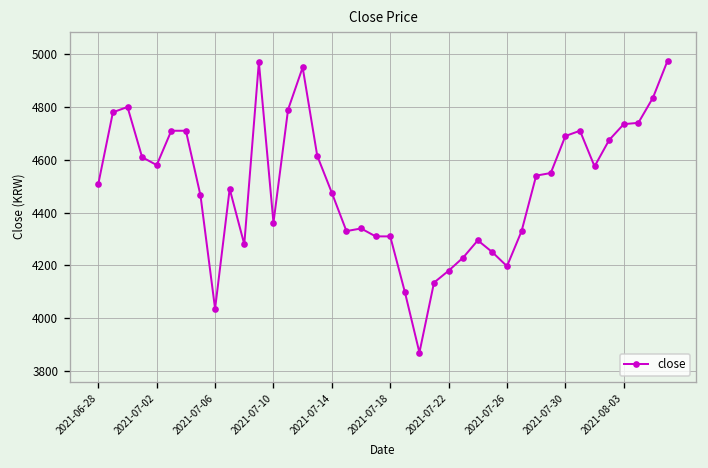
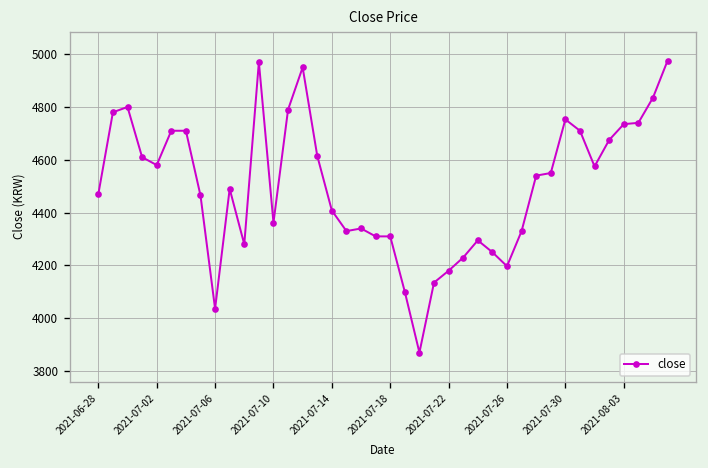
2021-06-28: 4510 -> 4470
2021-07-14: 4480 -> 4410
2021-07-30: 4690 -> 4750
